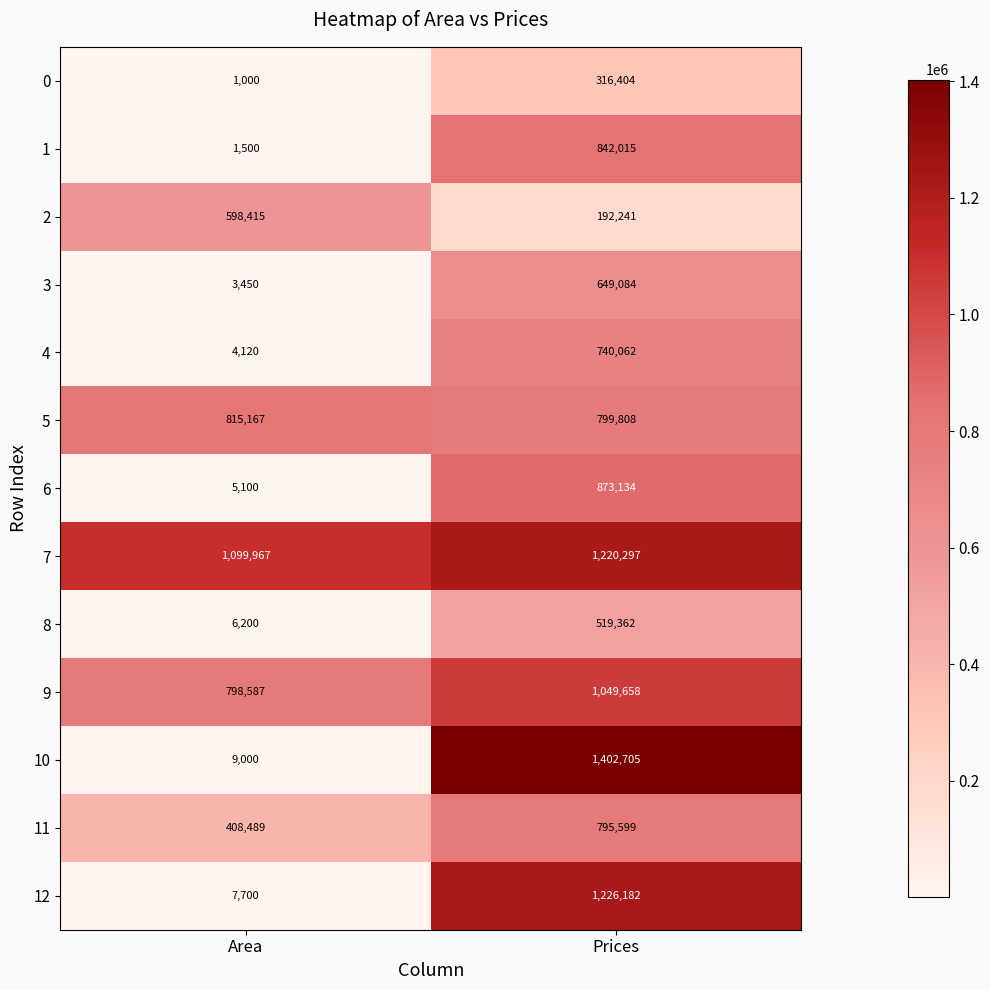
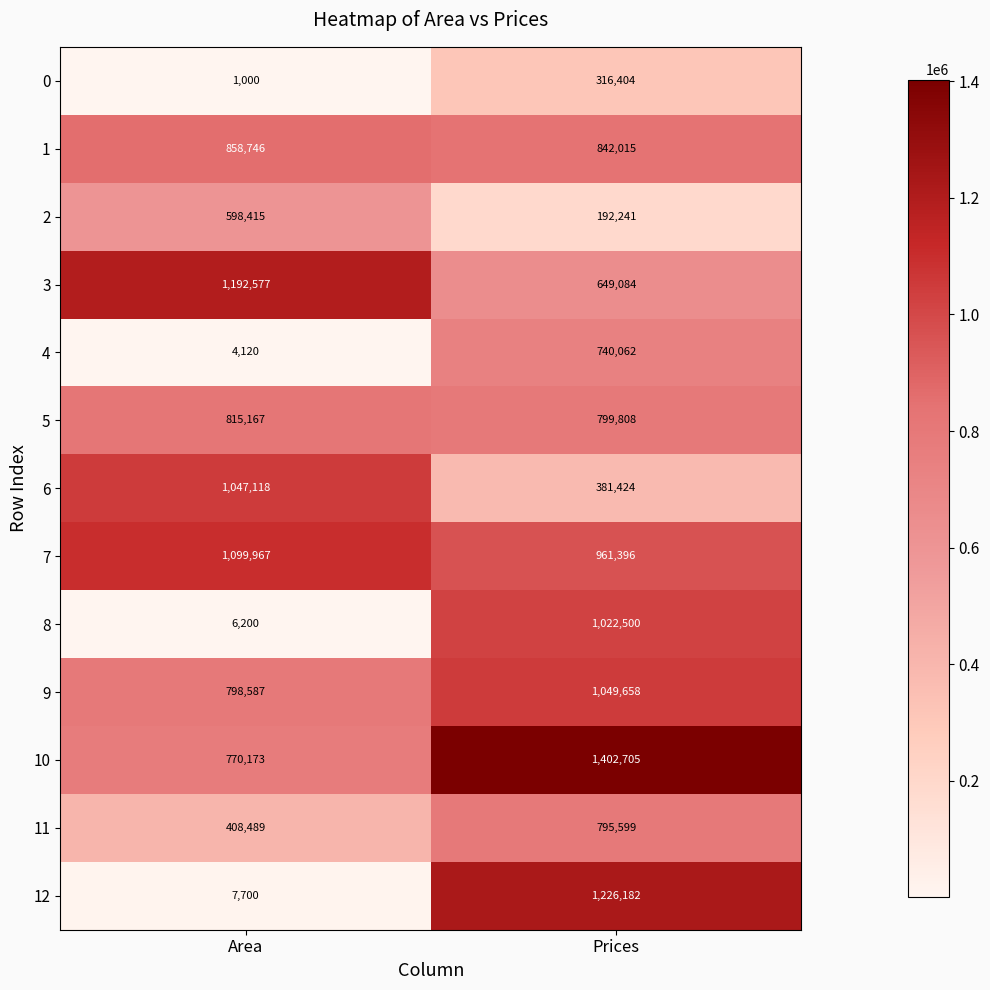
1, Area: 1,500 -> 858,746
3, Area: 3,450 -> 1,192,577
6, Area: 5,100 -> 1,047,118
6, Prices: 873,134 -> 381,424
7, Prices: 1,220,297 -> 961,396
8, Prices: 519,362 -> 1,022,500
10, Area: 9,000 -> 770,173
